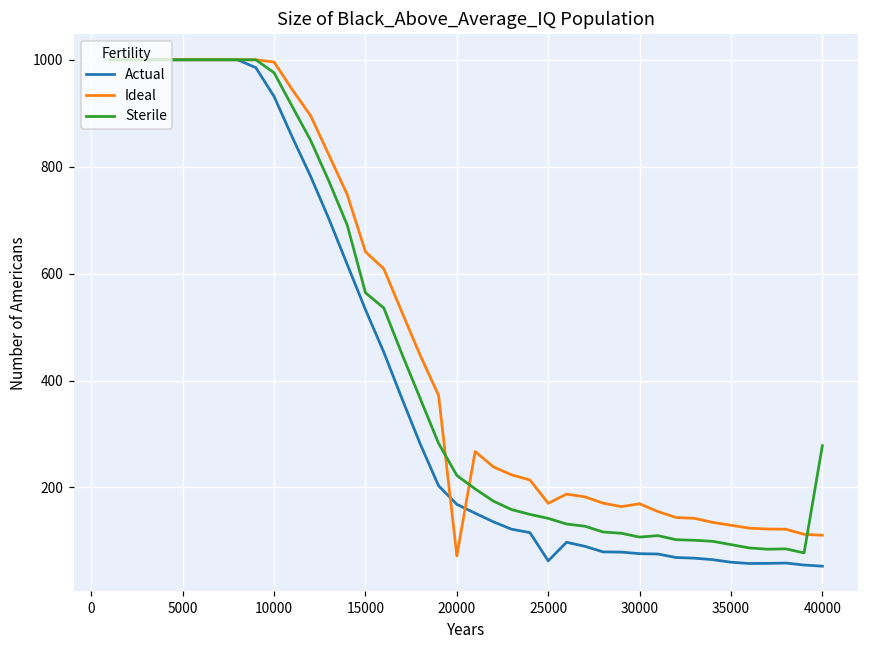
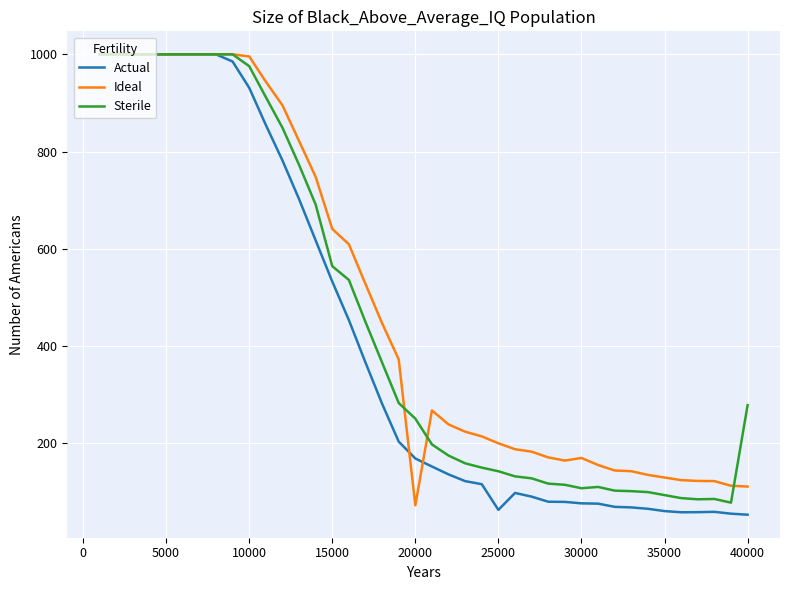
Sterile, 20000: 220 -> 250
Ideal, 25000: 170 -> 200
